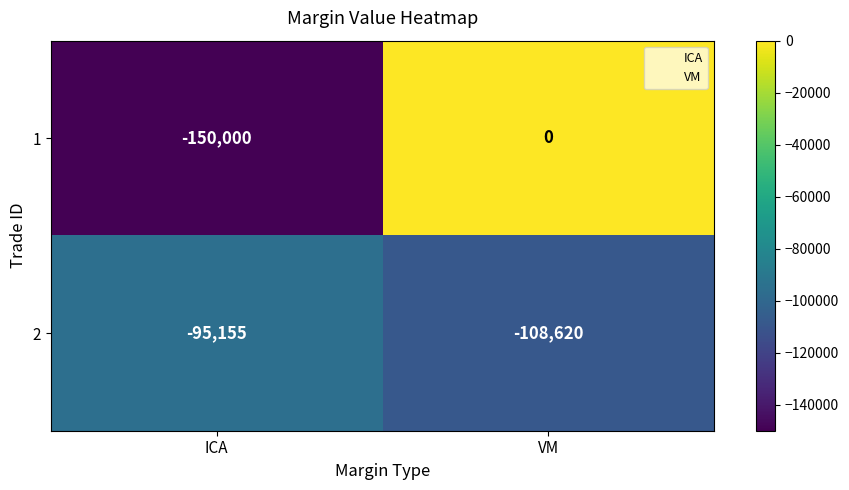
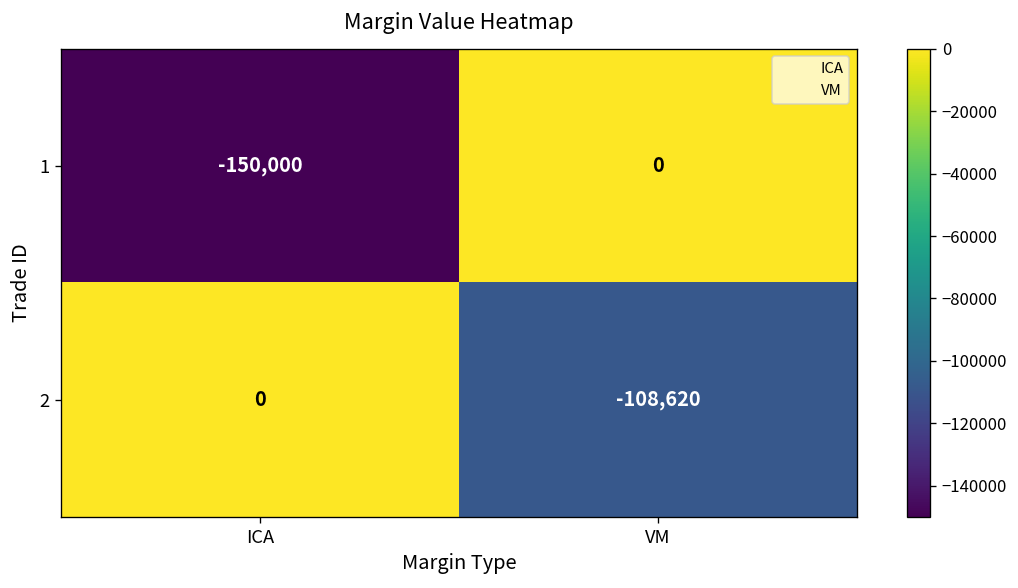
2, ICA: -95,155 -> 0
